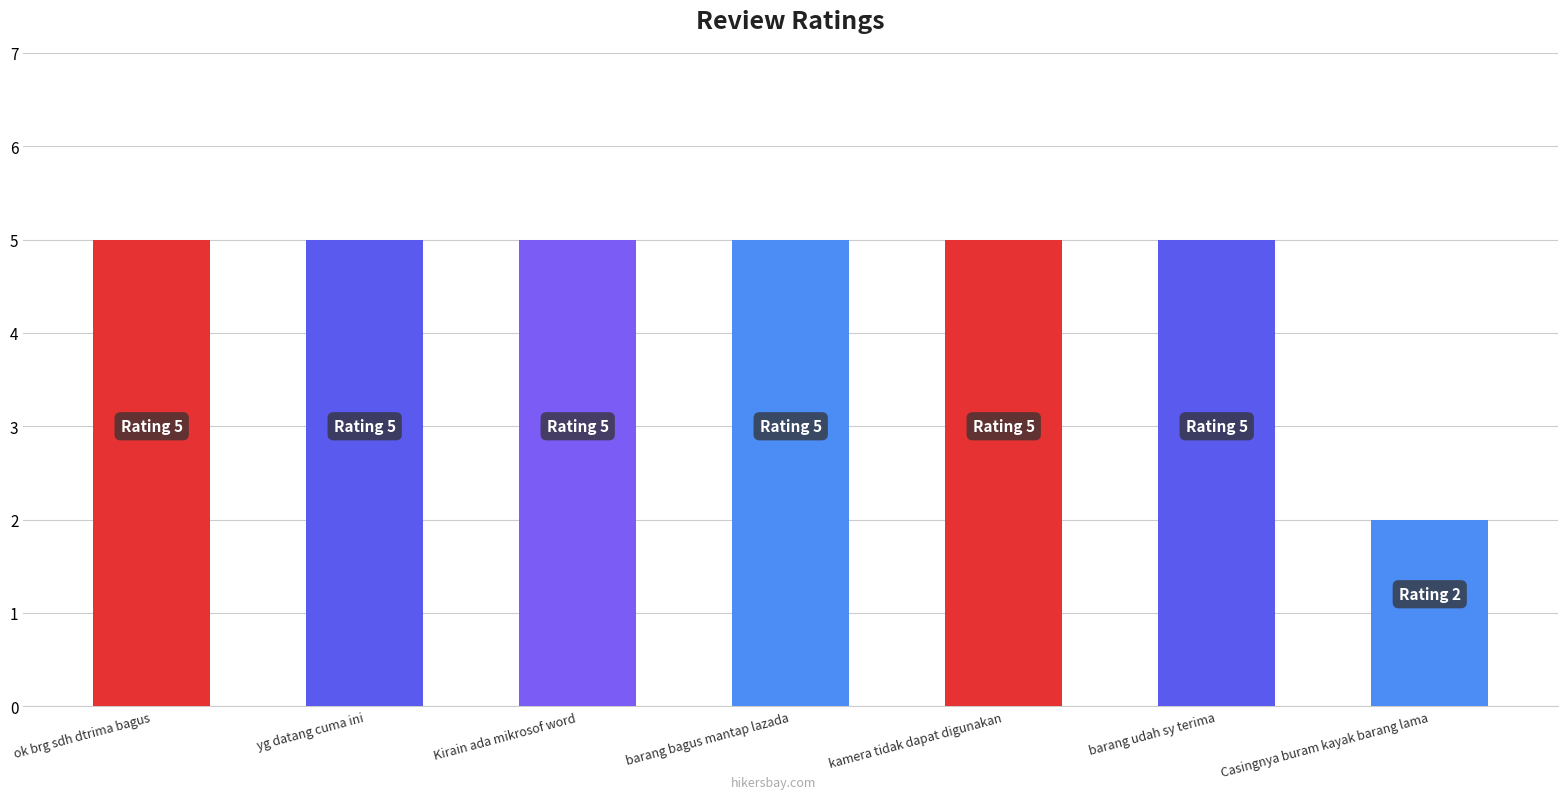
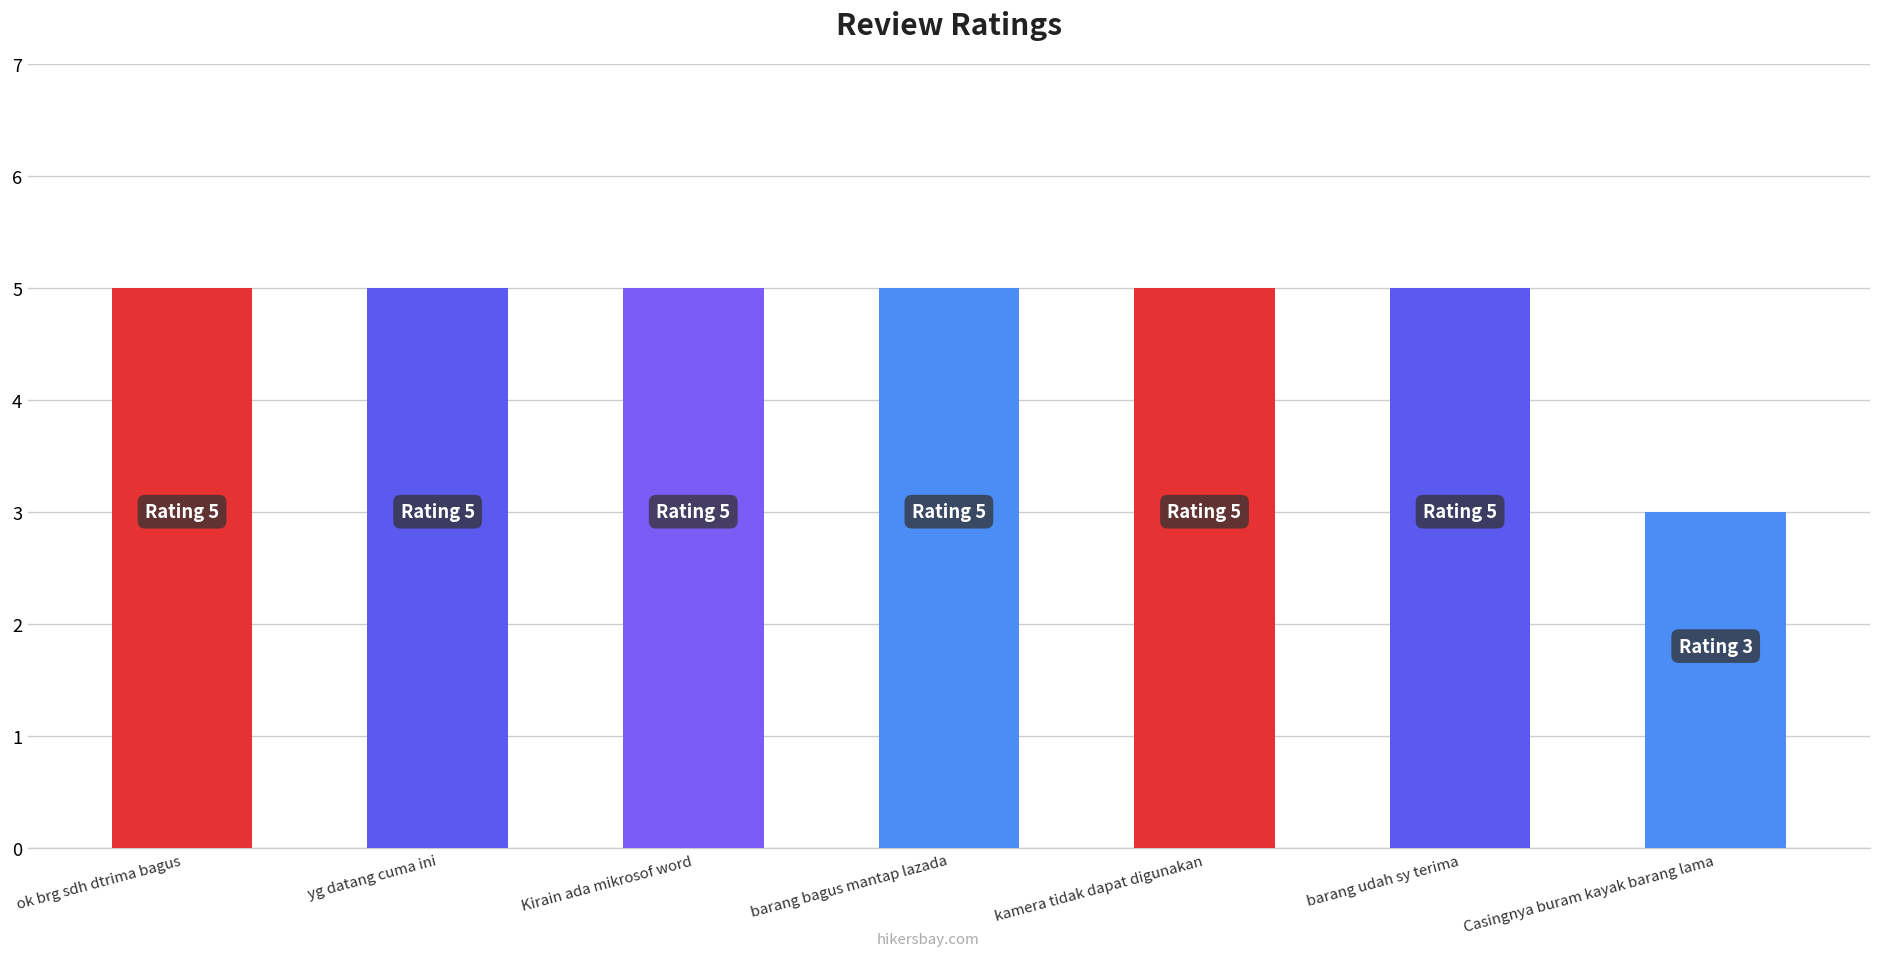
Casingnya buram kayak barang lama: 2 -> 3
